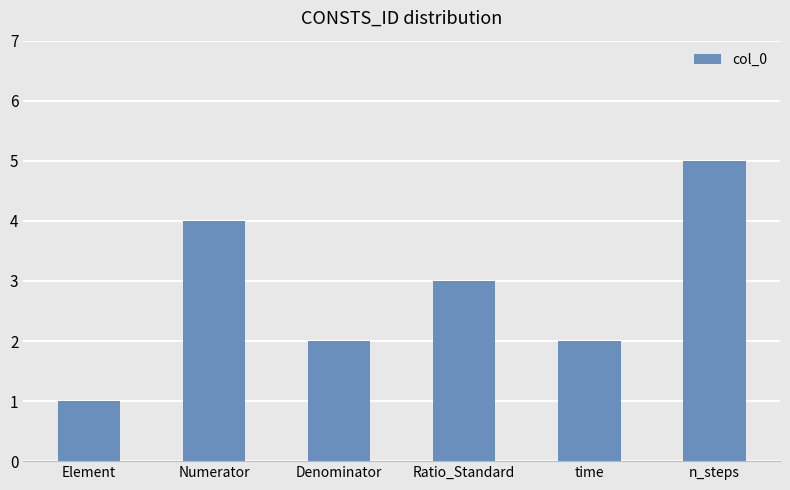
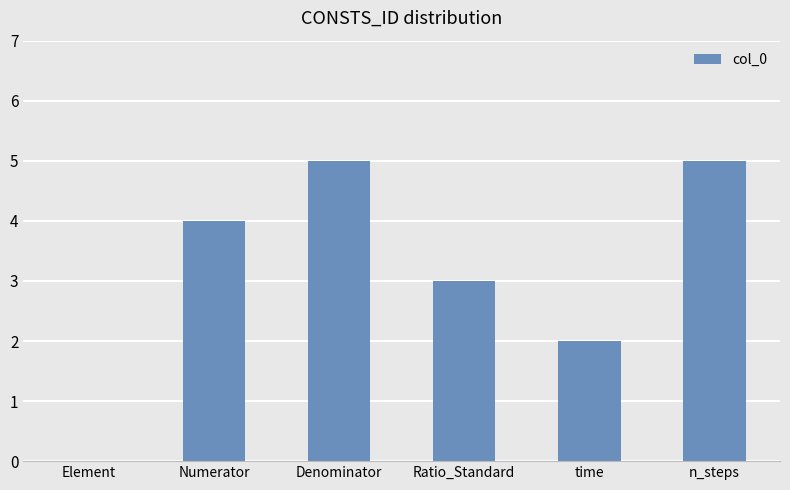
Element: 1 -> 0
Denominator: 2 -> 5
